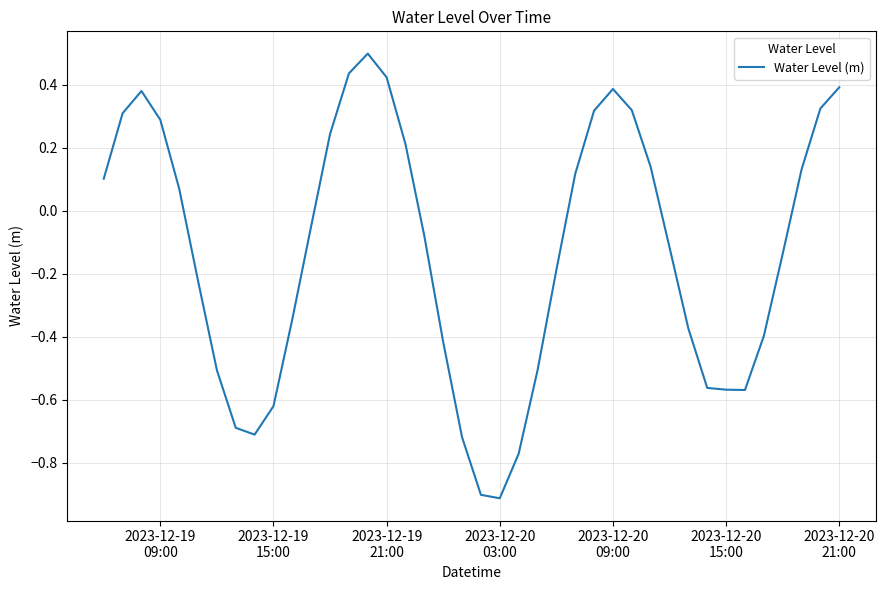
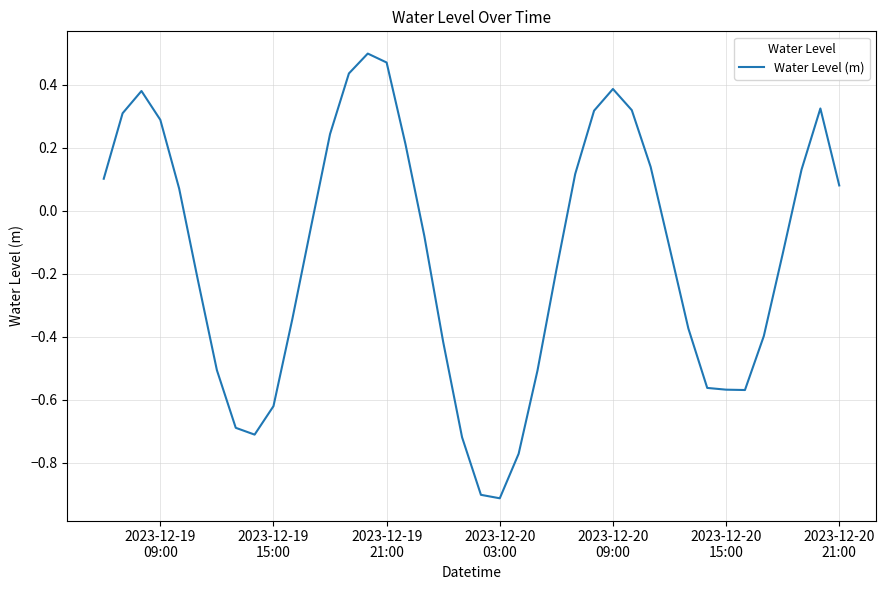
2023-12-19 21:00: 0.42 -> 0.47
2023-12-20 21:00: 0.39 -> 0.08
